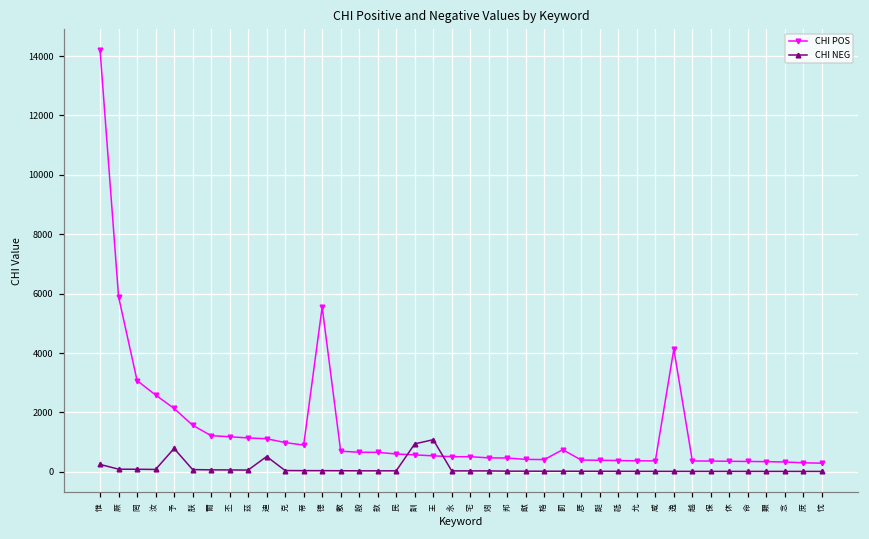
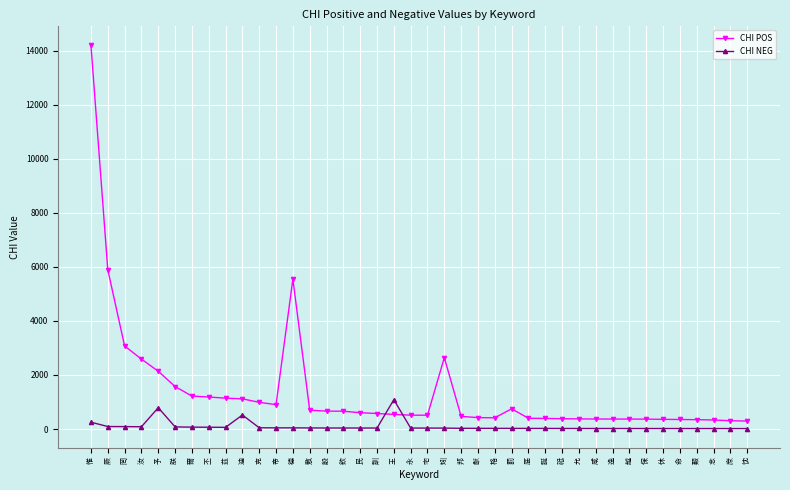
CHI NEG, 訓: 900 -> 0
CHI POS, 矧: 500 -> 2600
CHI POS, 逸: 4100 -> 400
